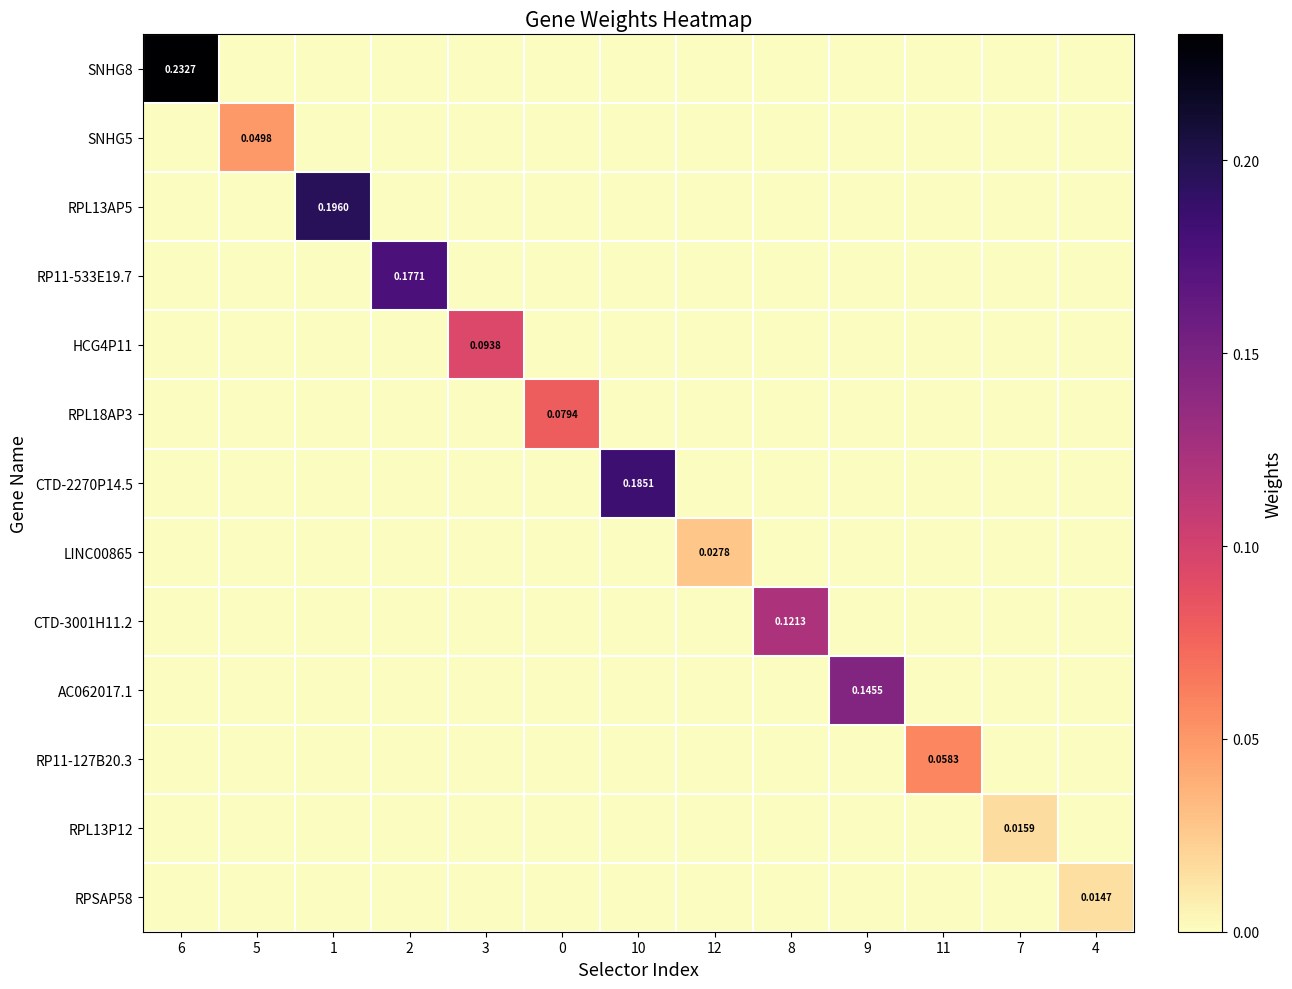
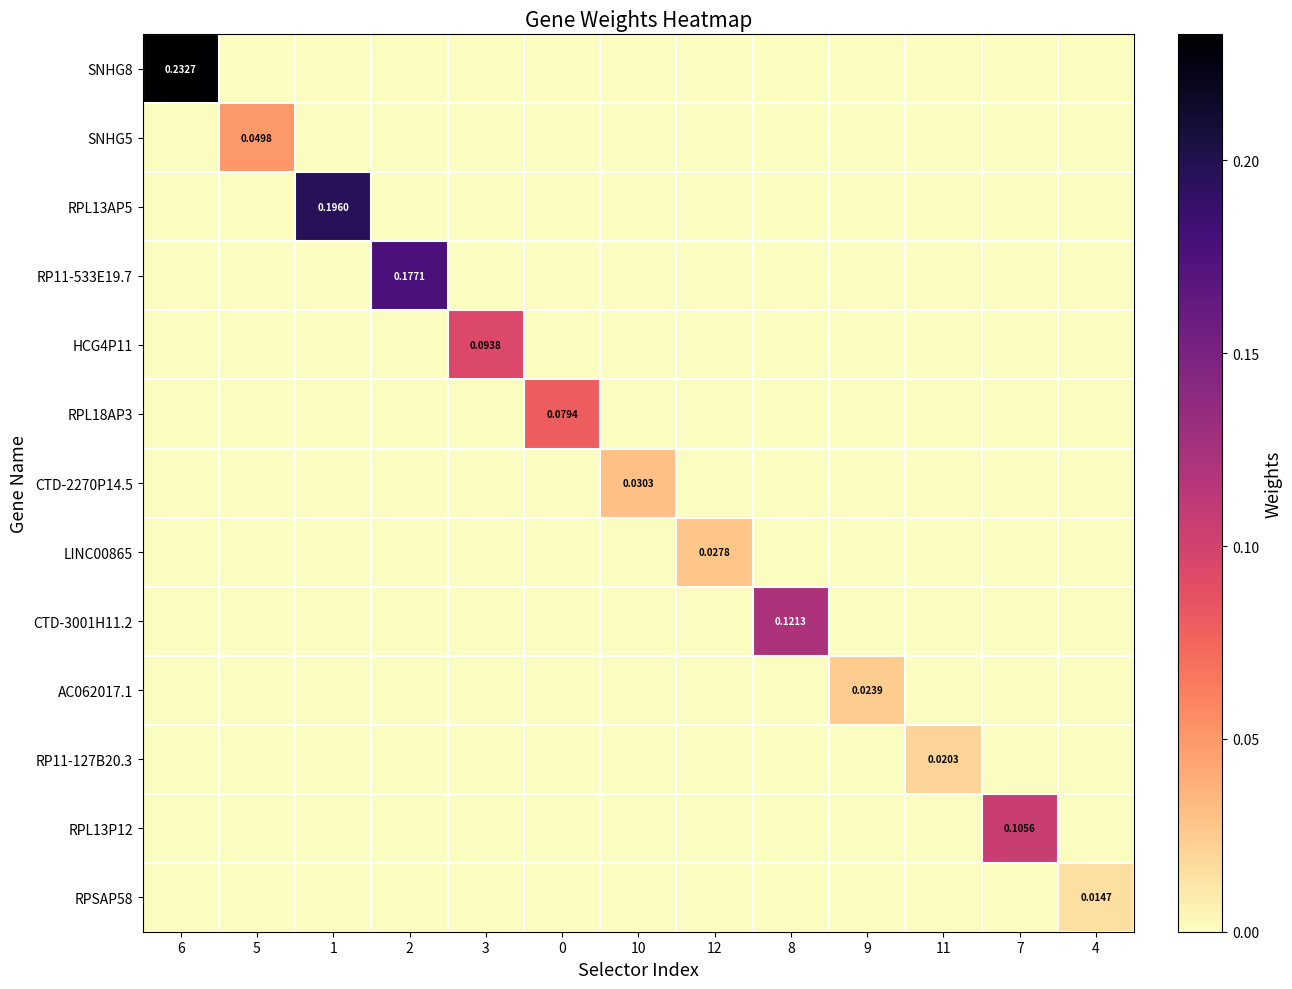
CTD-2270P14.5, 10: 0.1851 -> 0.0303
AC062017.1, 9: 0.1455 -> 0.0239
RP11-127B20.3, 11: 0.0583 -> 0.0203
RPL13P12, 7: 0.0159 -> 0.1056
